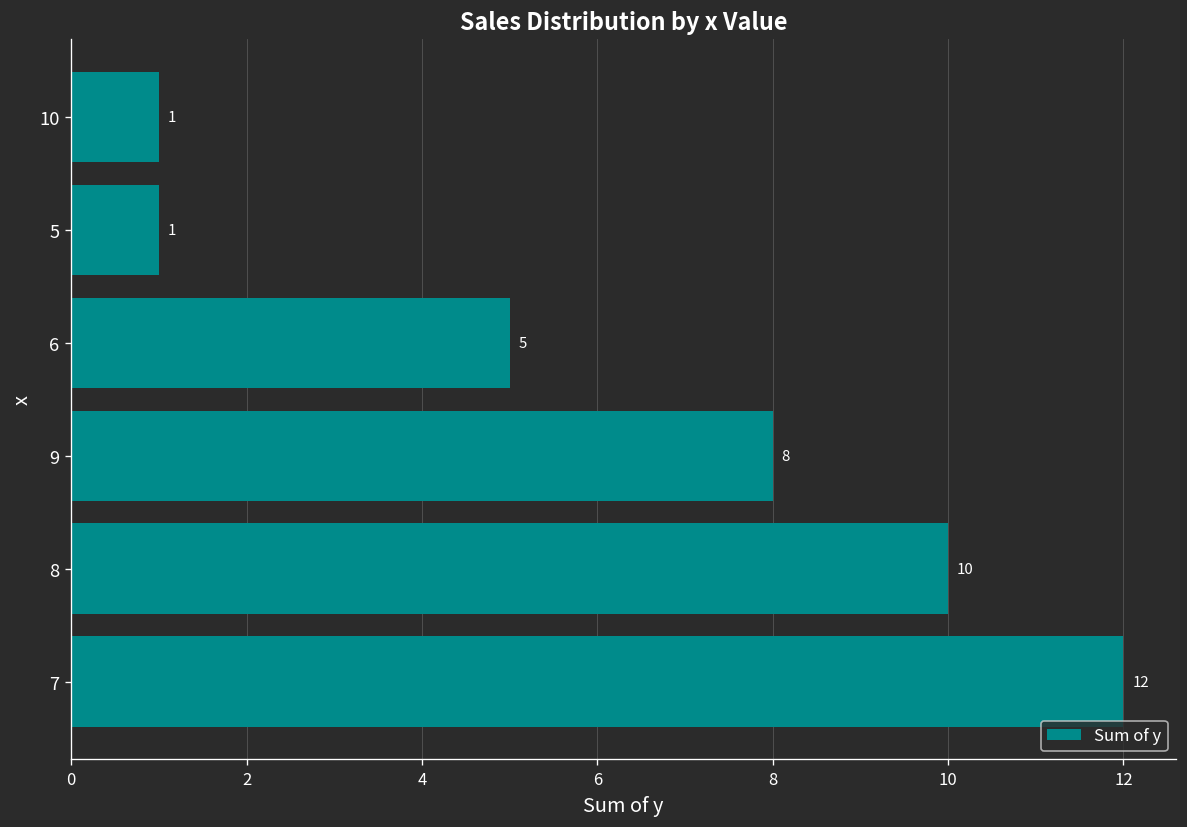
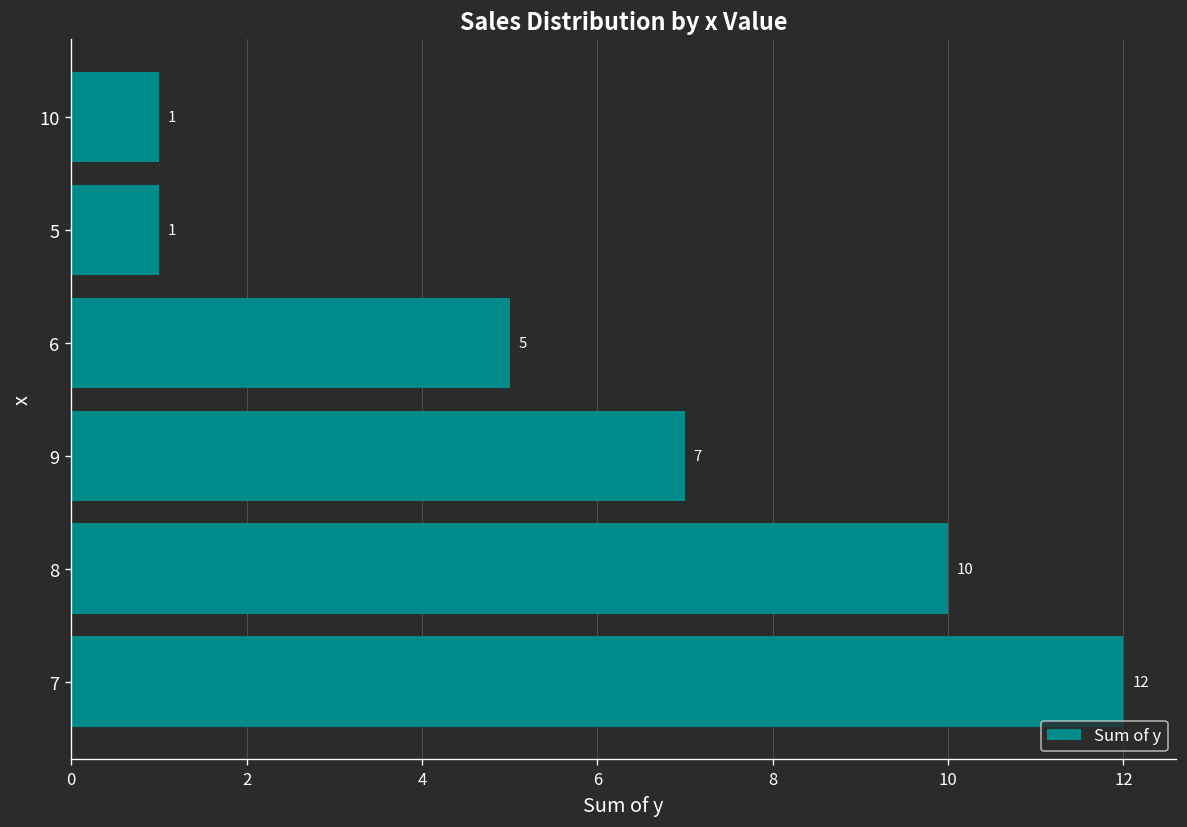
9: 8 -> 7
